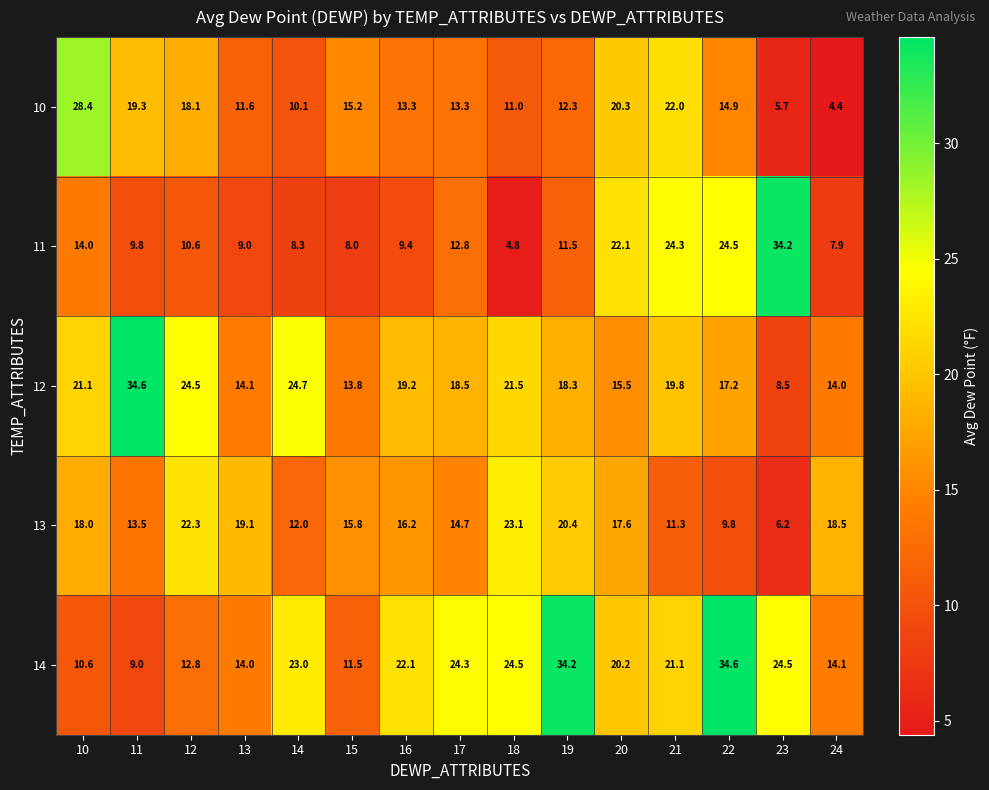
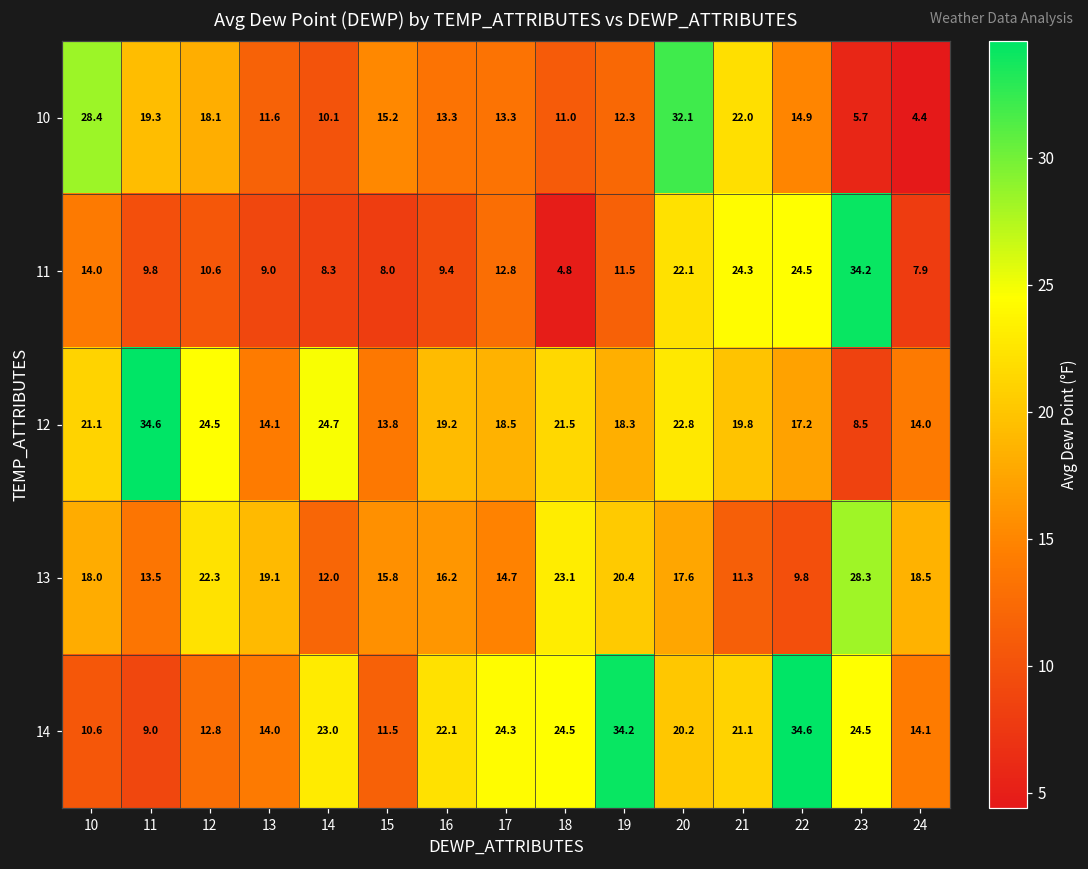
10, 20: 20.3 -> 32.1
12, 20: 15.5 -> 22.8
13, 23: 6.2 -> 28.3
